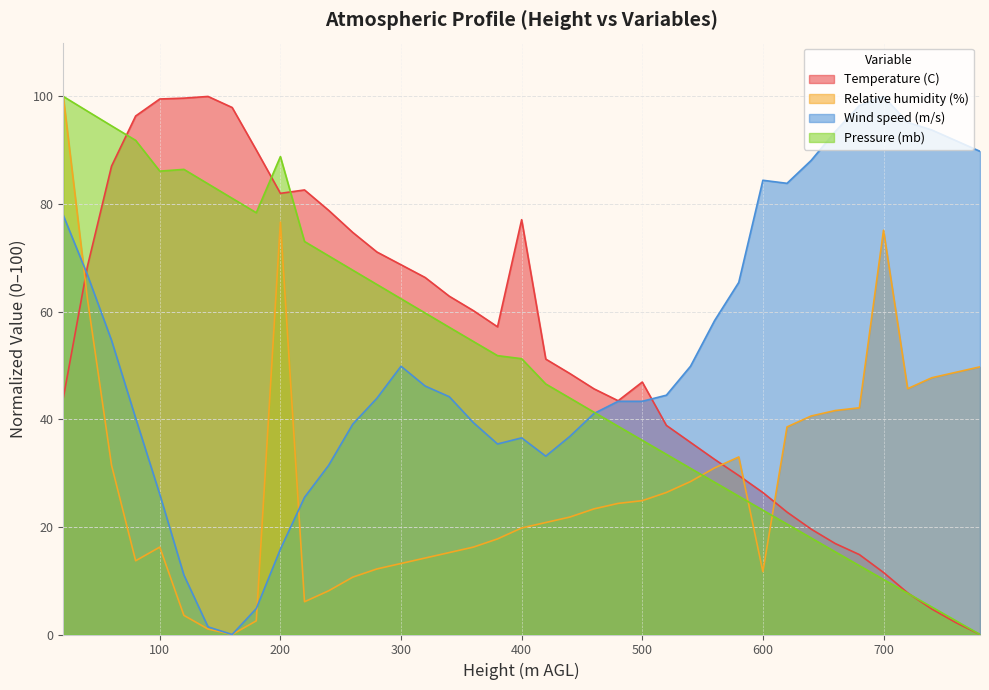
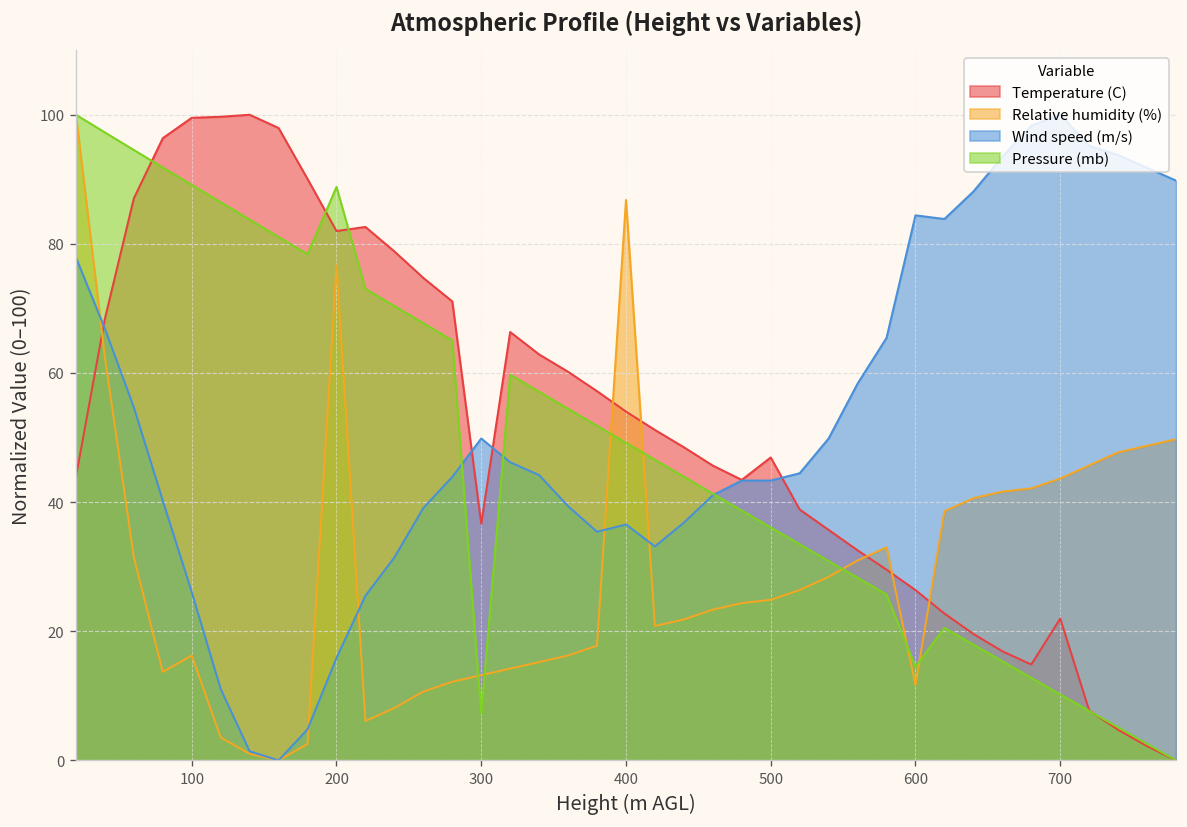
Pressure (mb), 100: 86 -> 89
Temperature (C), 300: 69 -> 37
Pressure (mb), 300: 62 -> 7
Temperature (C), 400: 77 -> 54
Relative humidity (%), 400: 20 -> 87
Pressure (mb), 400: 51 -> 49
Pressure (mb), 600: 23 -> 15
Temperature (C), 700: 12 -> 22
Relative humidity (%), 700: 75 -> 44
